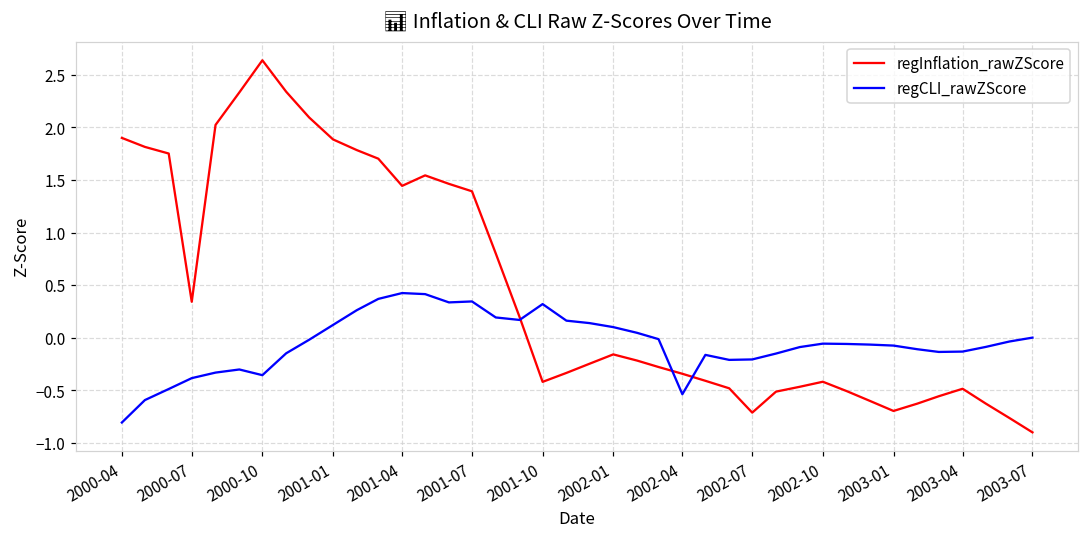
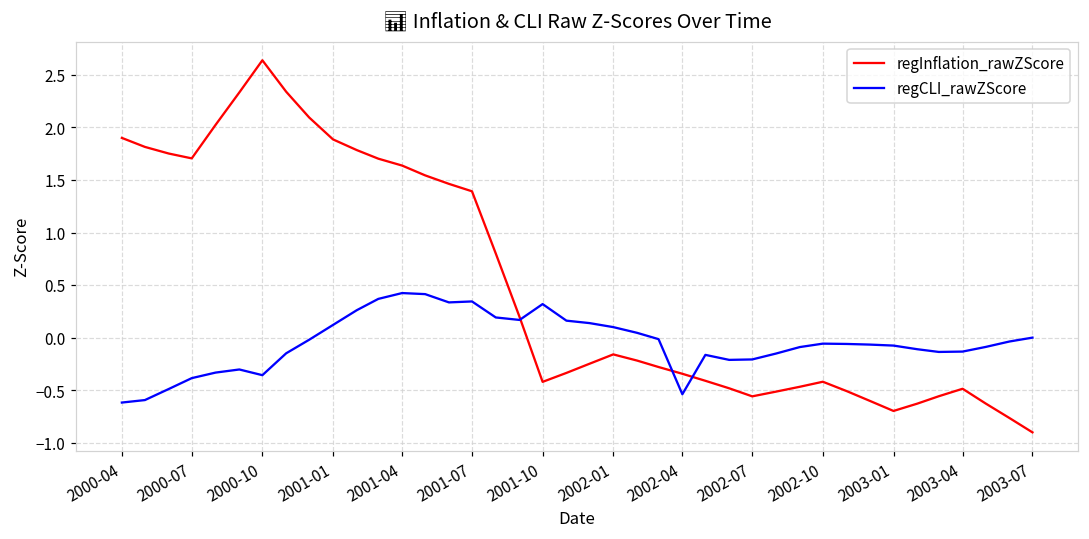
regCLI_rawZScore, 2000-04: -0.8 -> -0.6
regInflation_rawZScore, 2000-07: 0.3 -> 1.7
regInflation_rawZScore, 2001-04: 1.4 -> 1.6
regInflation_rawZScore, 2002-07: -0.7 -> -0.6
